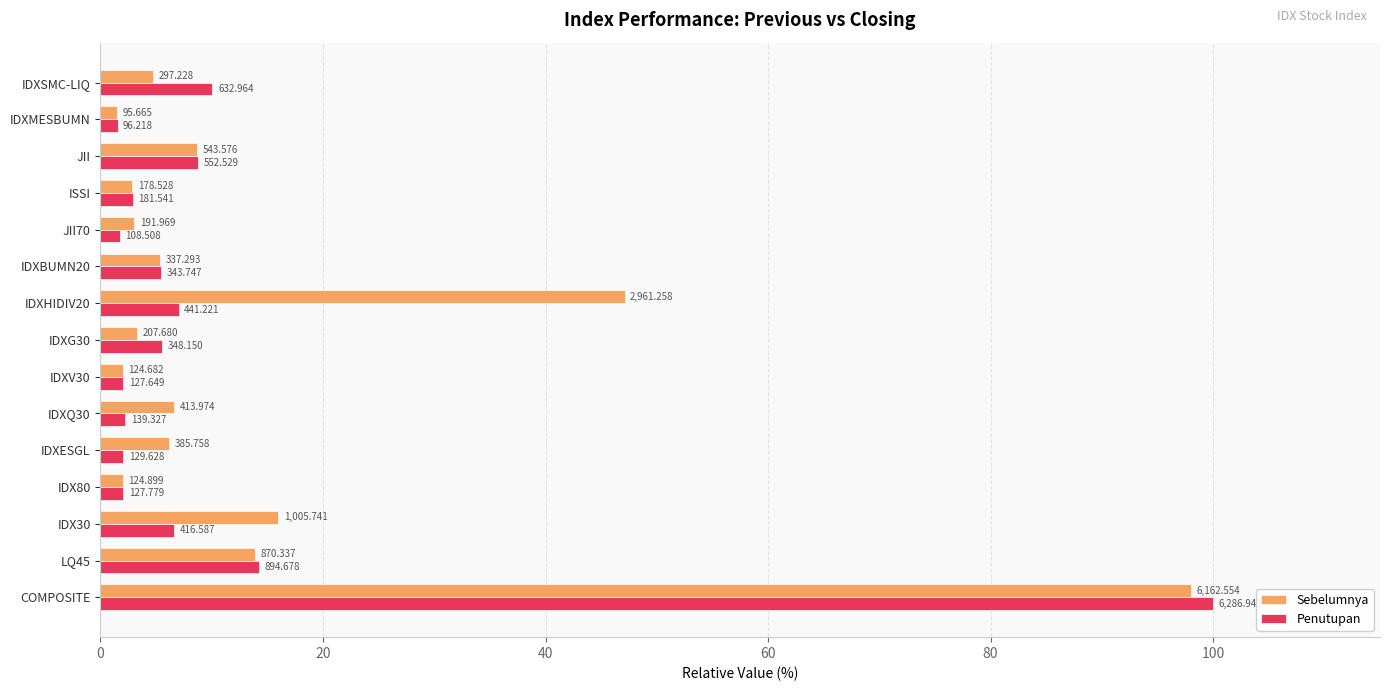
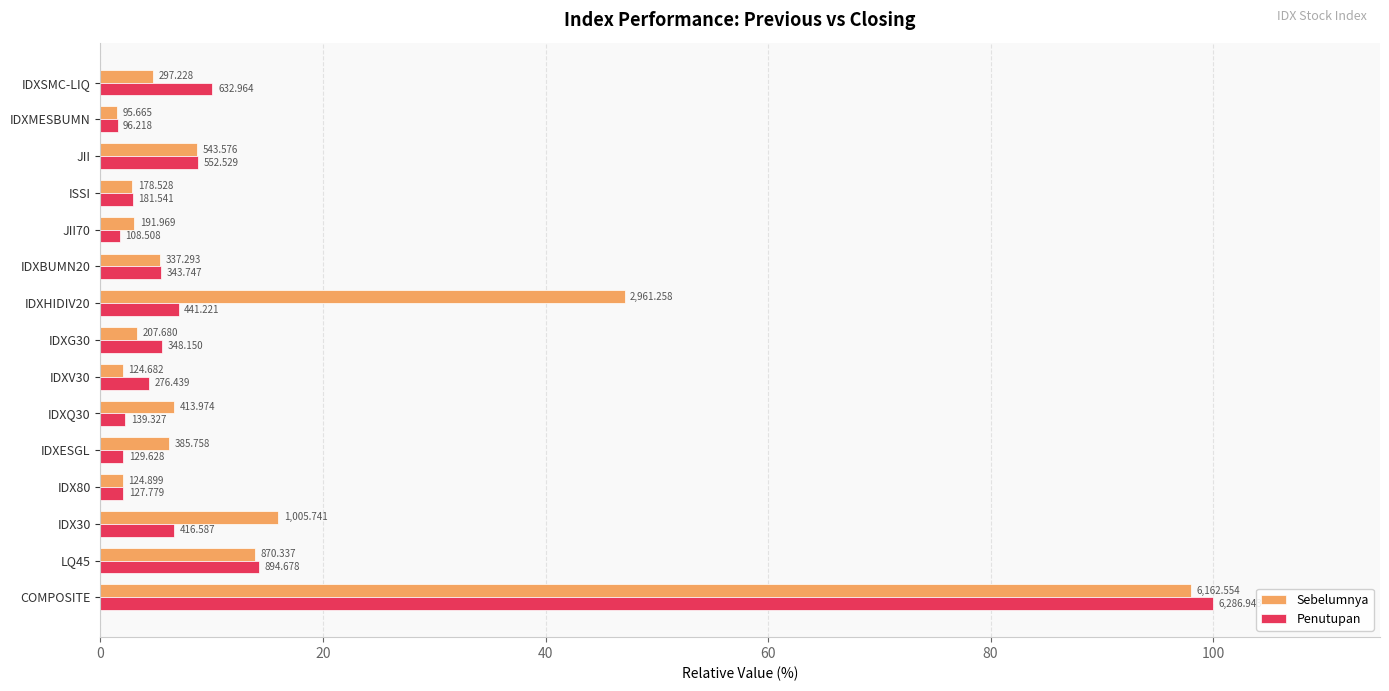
Penutupan, IDXV30: 127.649 -> 276.439
